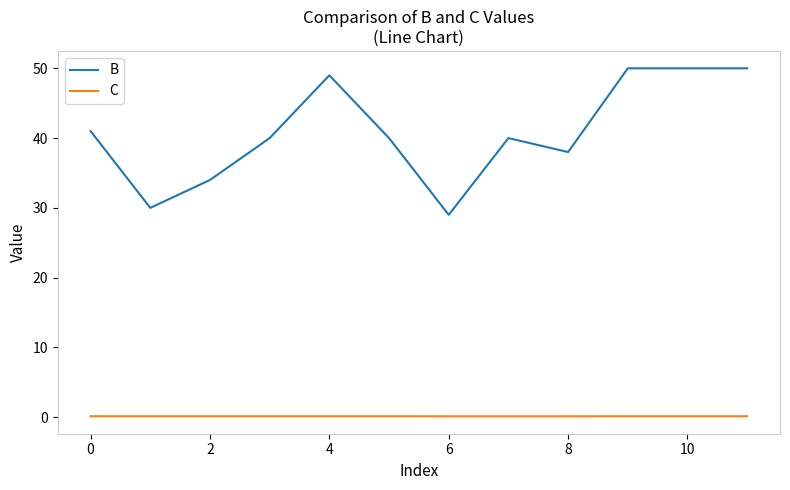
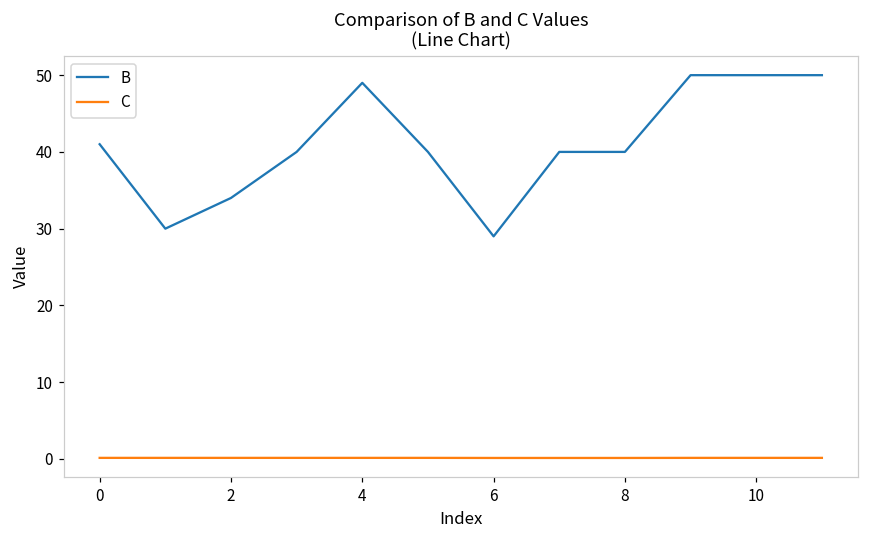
B, 8: 38 -> 40
